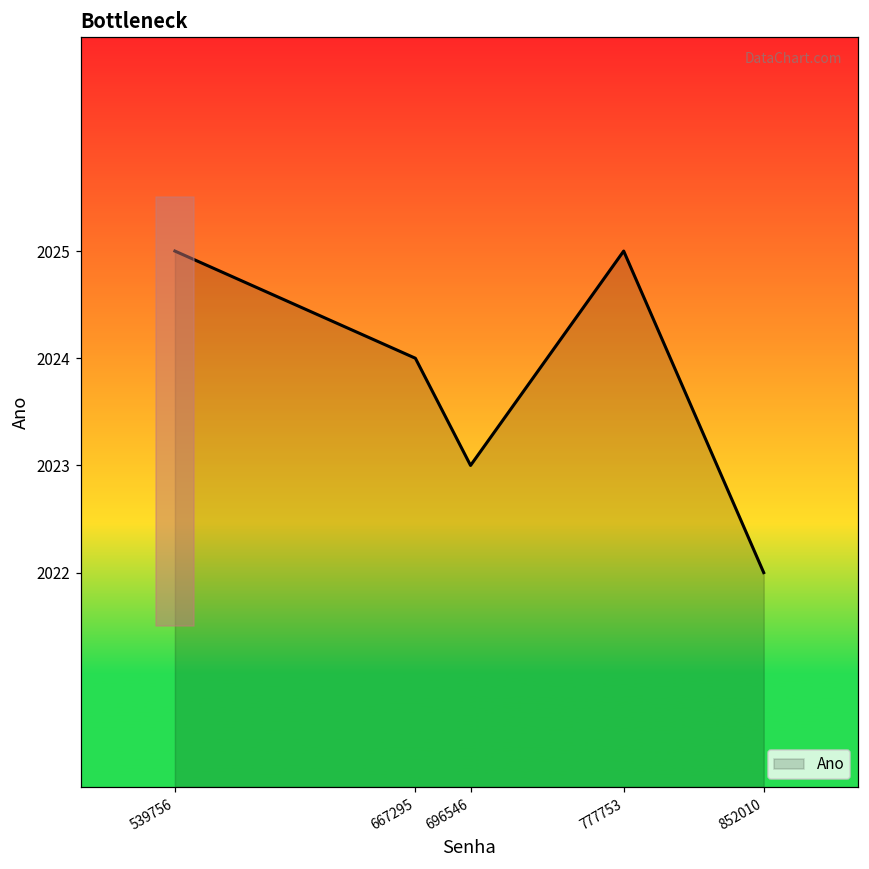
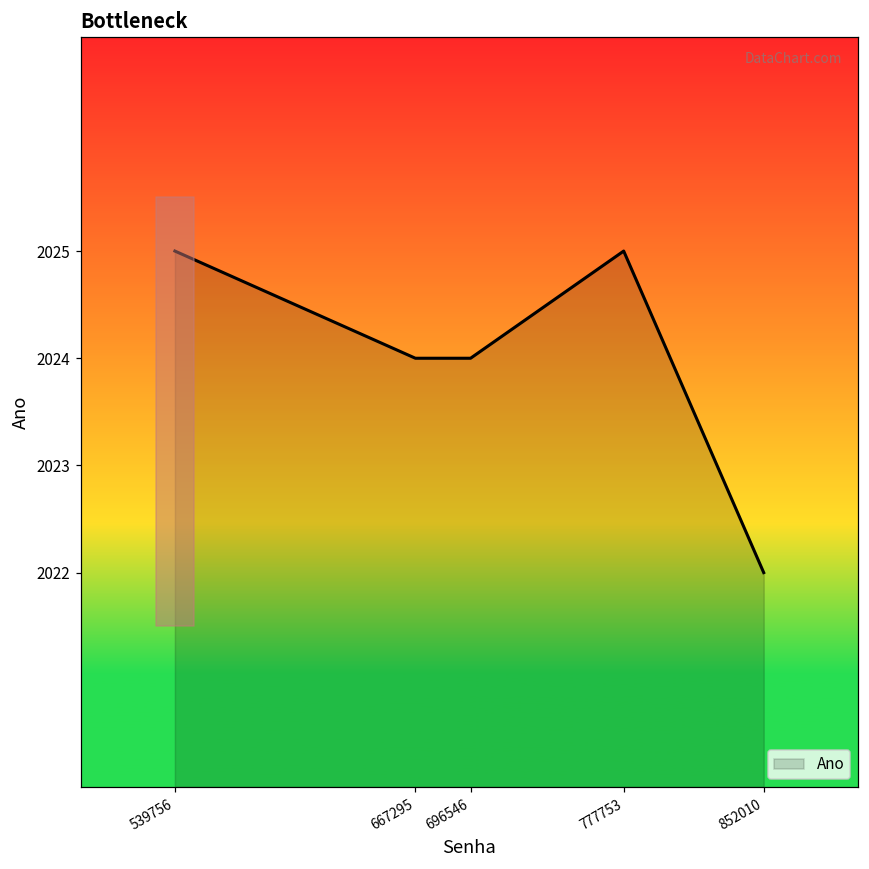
696546: 2023 -> 2024
